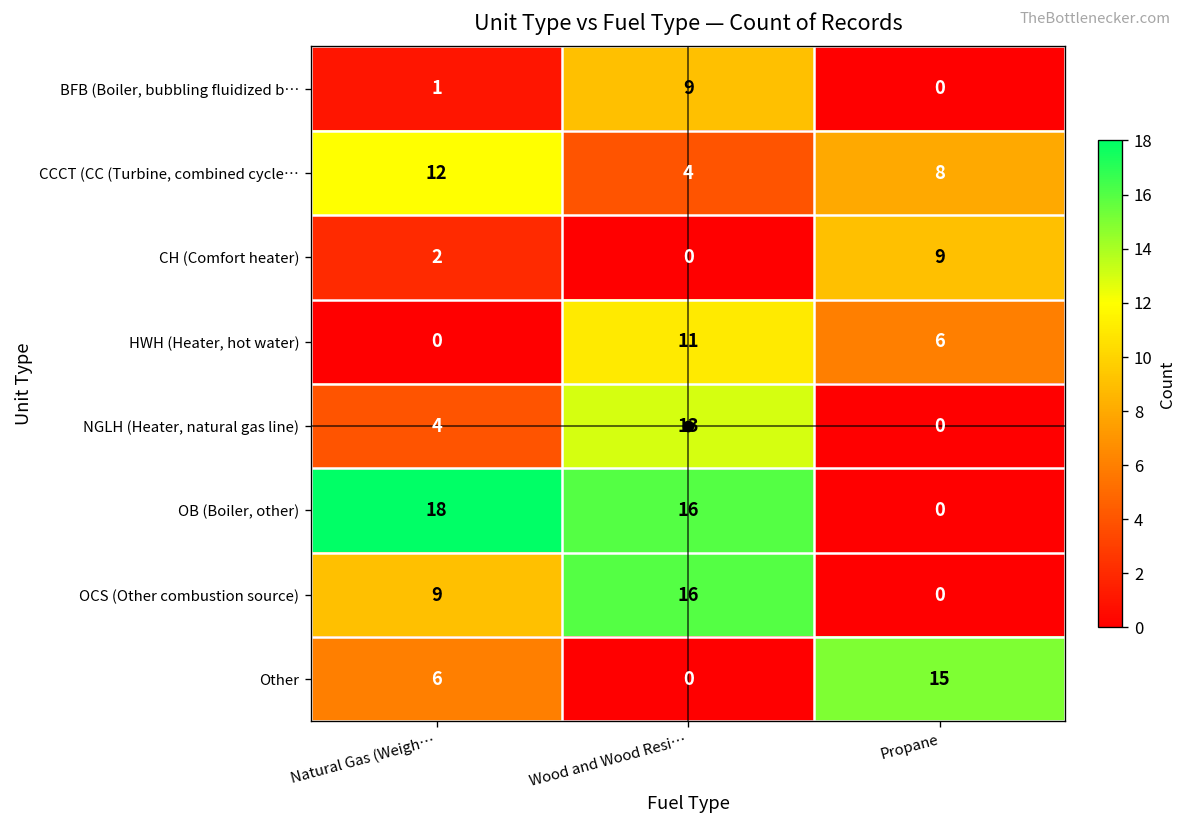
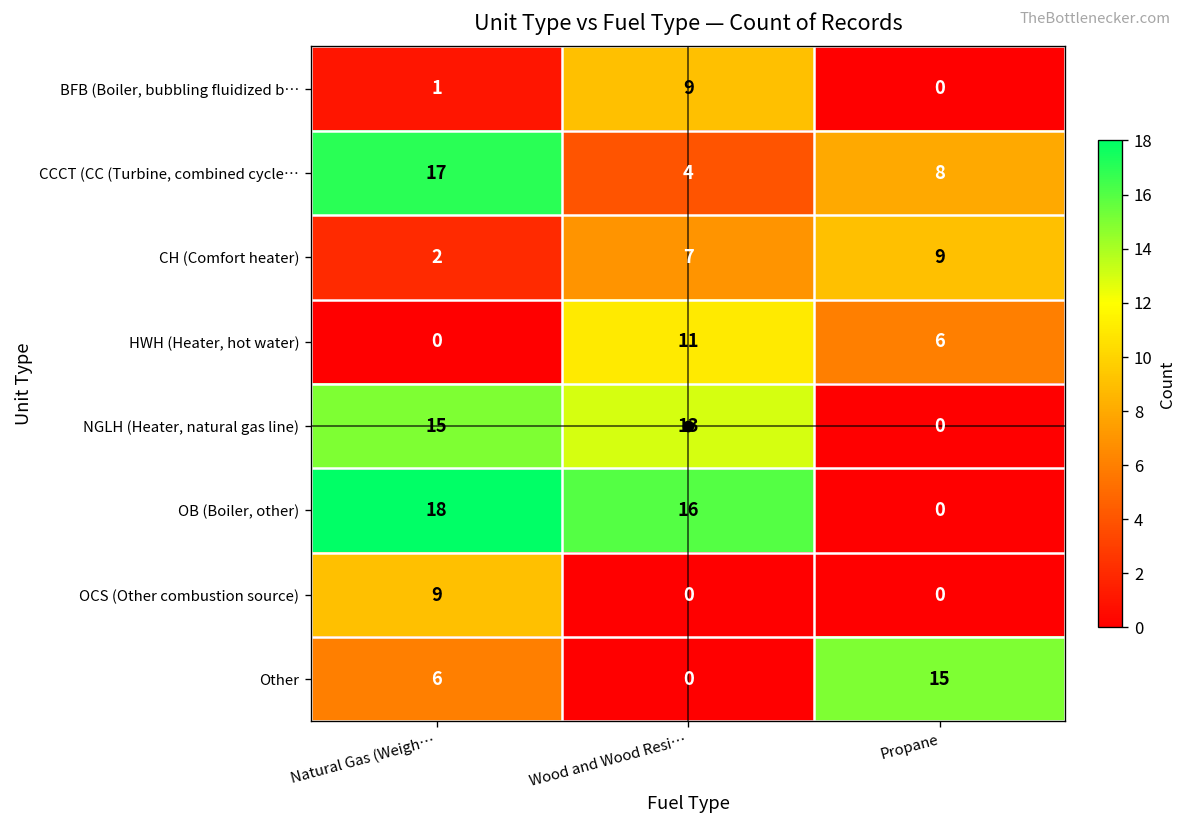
CCCT (CC (Turbine, combined cycle…, Natural Gas (Weigh…: 12 -> 17
CH (Comfort heater), Wood and Wood Resi…: 0 -> 7
NGLH (Heater, natural gas line), Natural Gas (Weigh…: 4 -> 15
OCS (Other combustion source), Wood and Wood Resi…: 16 -> 0
